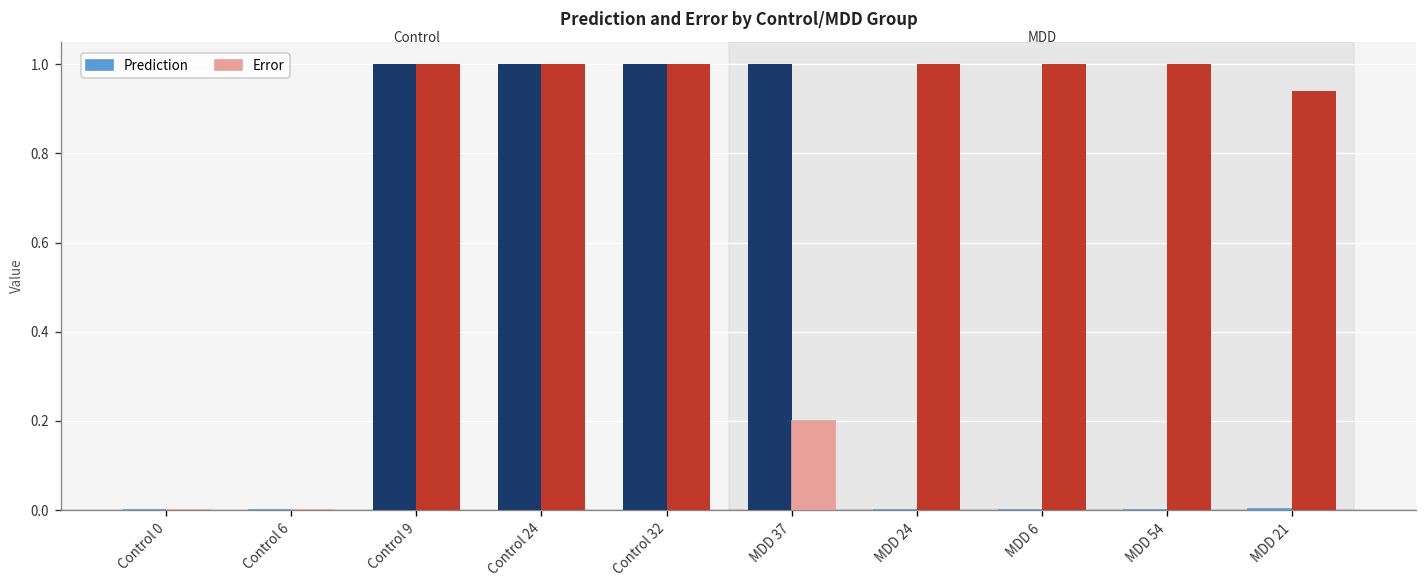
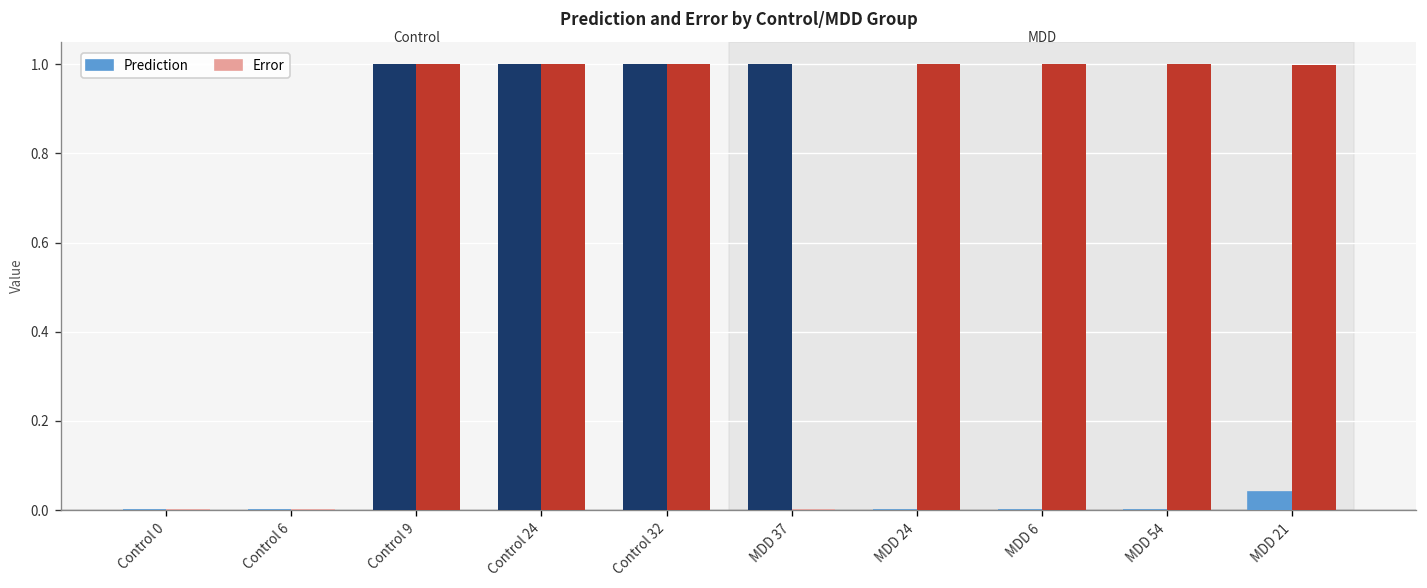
Error, MDD 37: 0.2 -> 0.0
Prediction, MDD 21: 0.00 -> 0.04
Error, MDD 21: 0.94 -> 1.00
